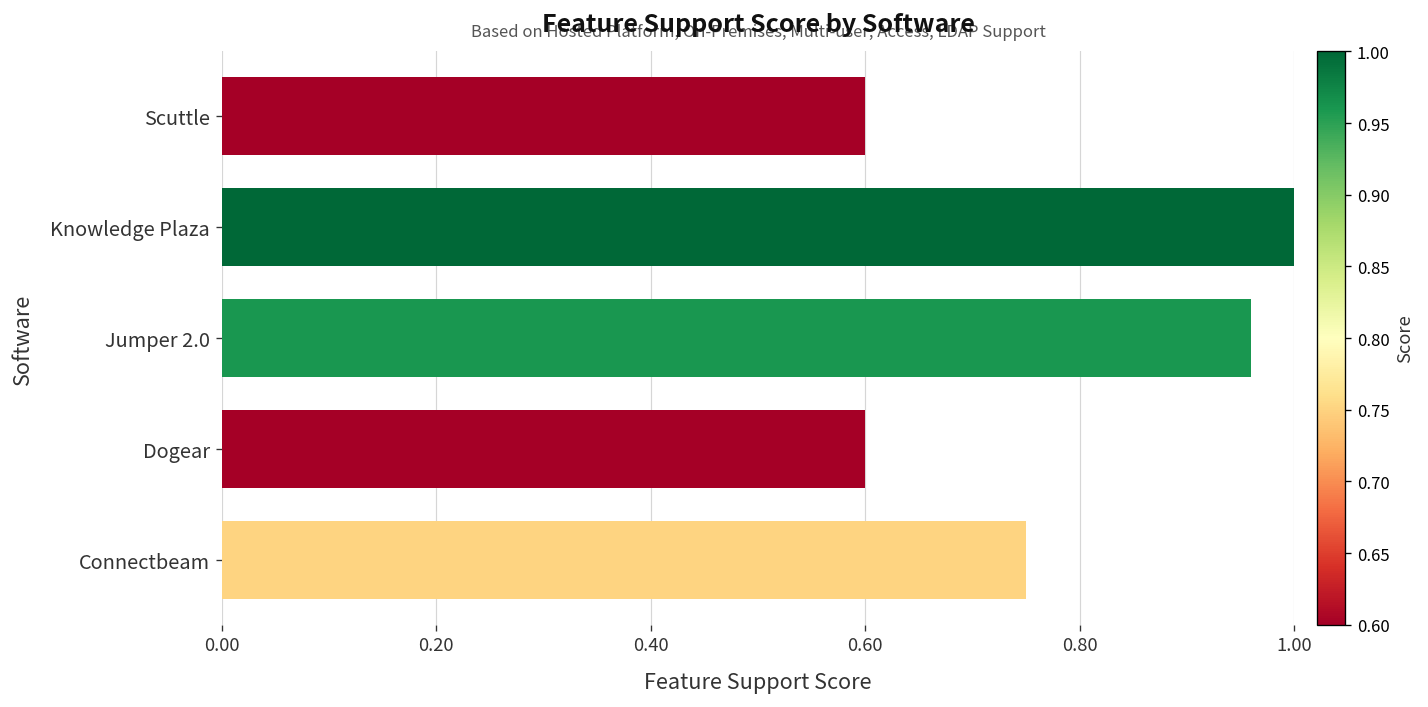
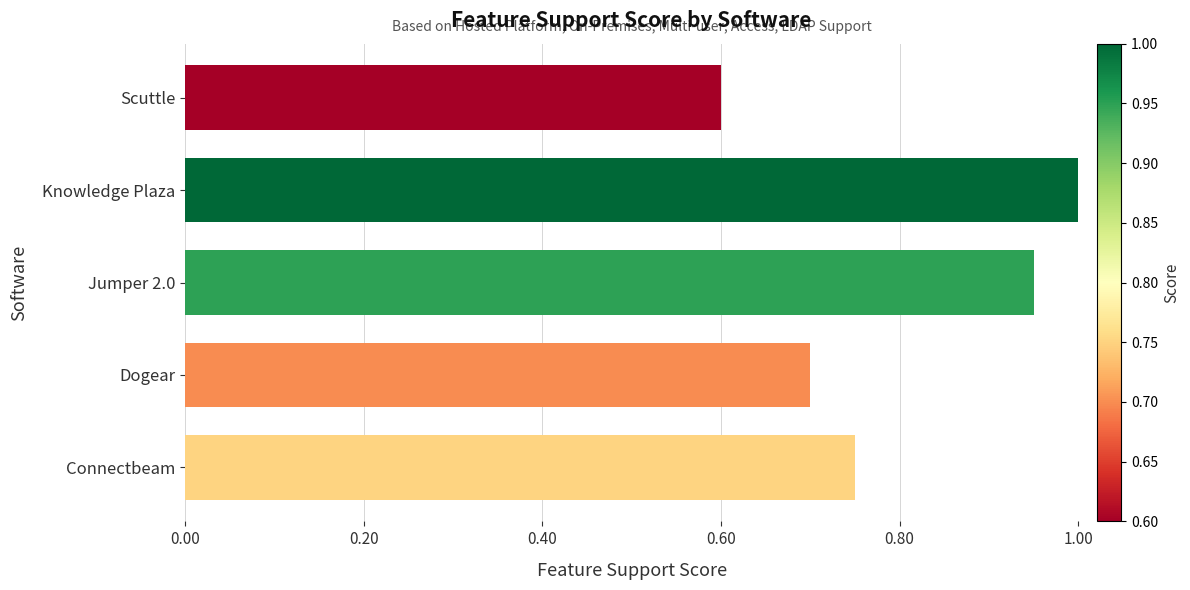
Jumper 2.0: 0.96 -> 0.95
Dogear: 0.6 -> 0.7
